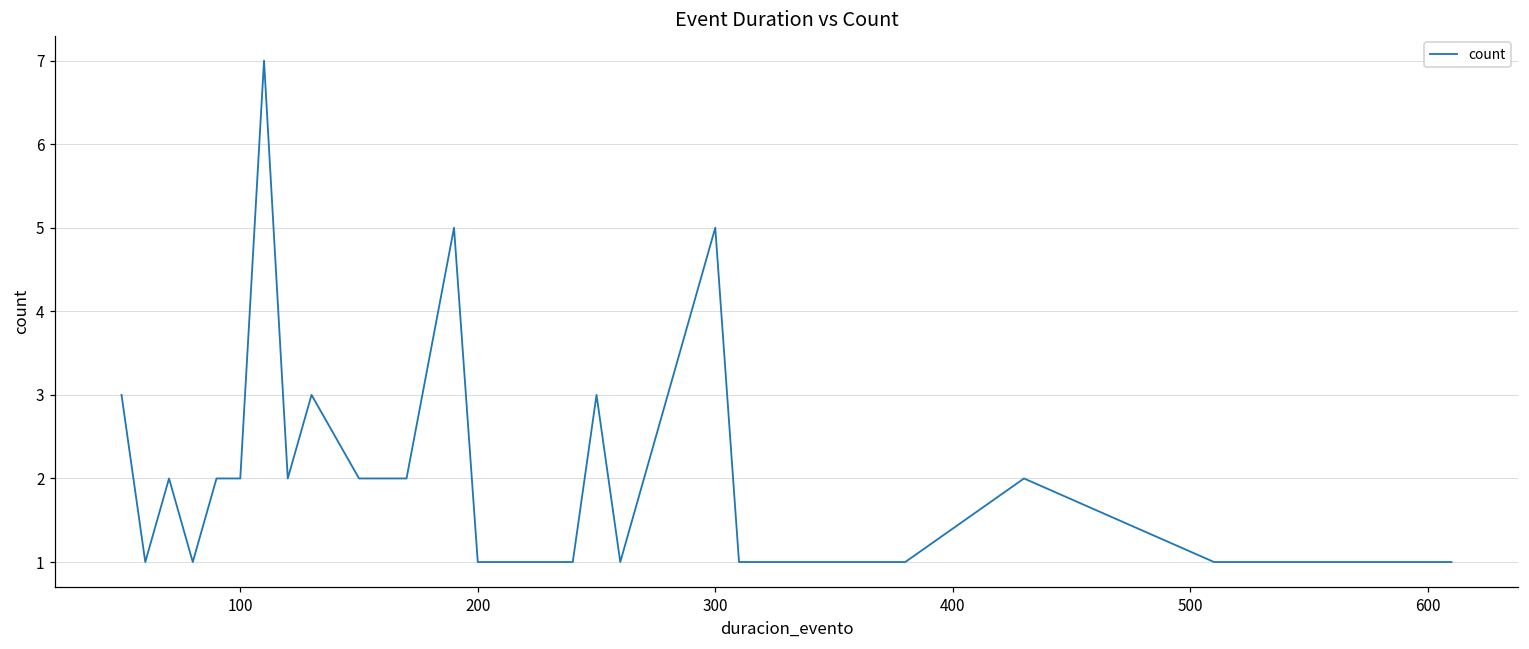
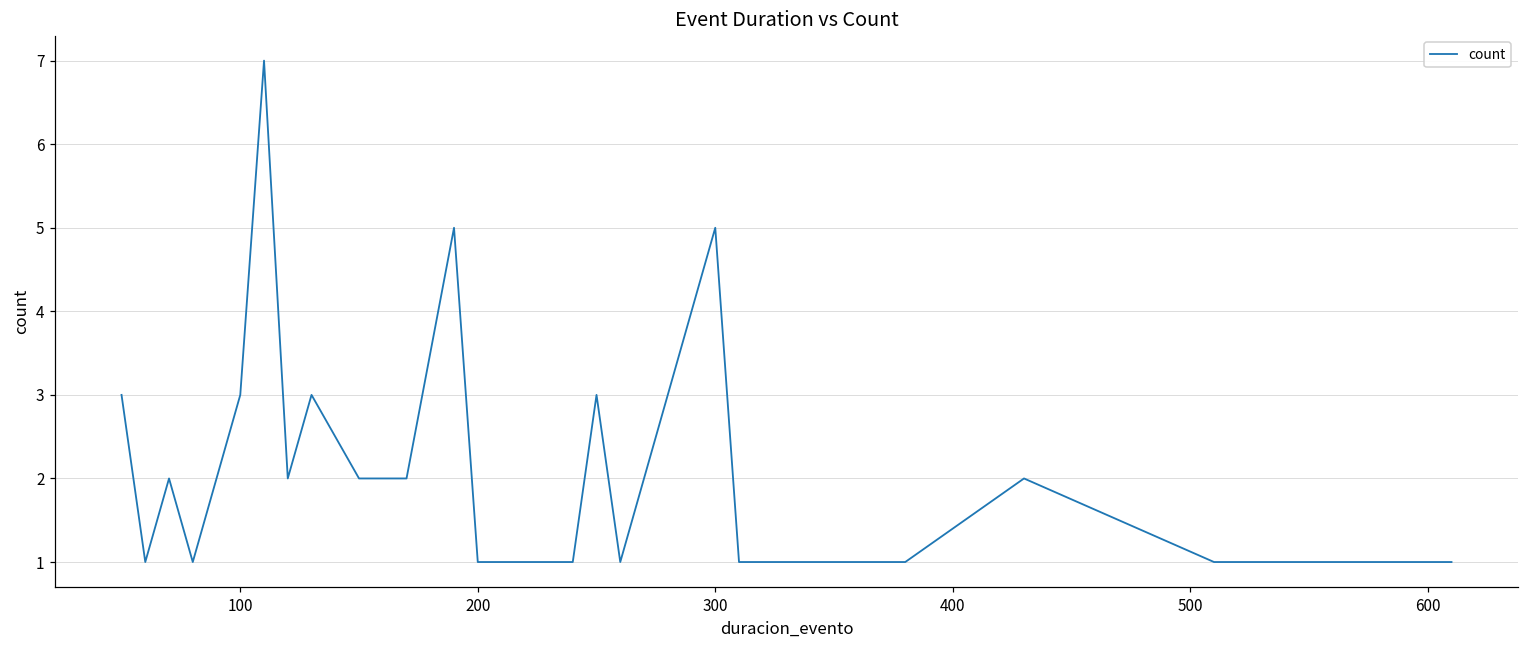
100: 2 -> 3
